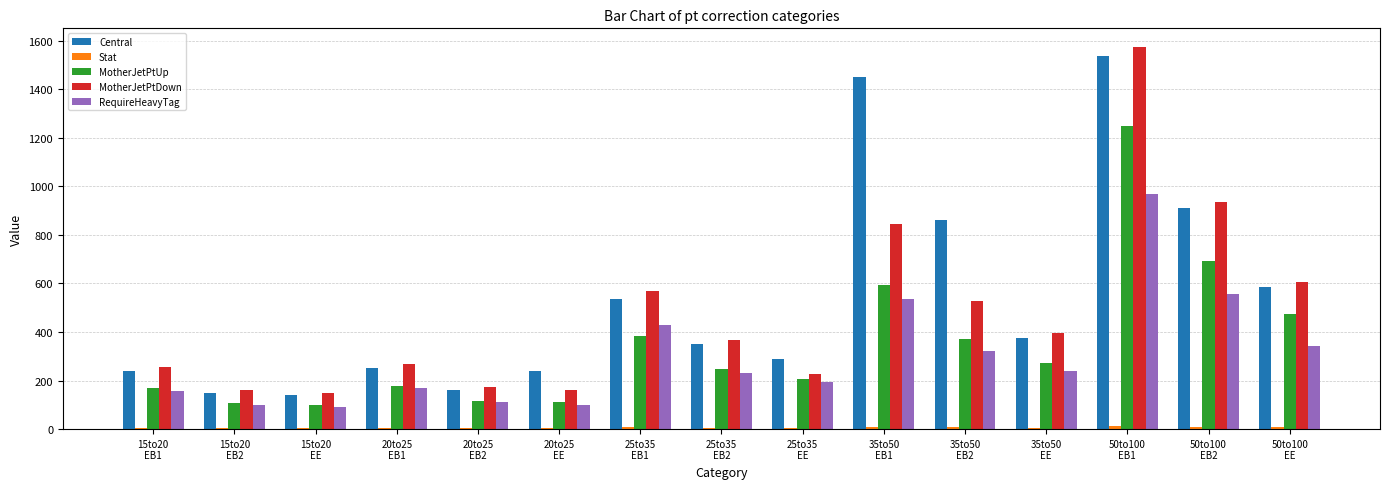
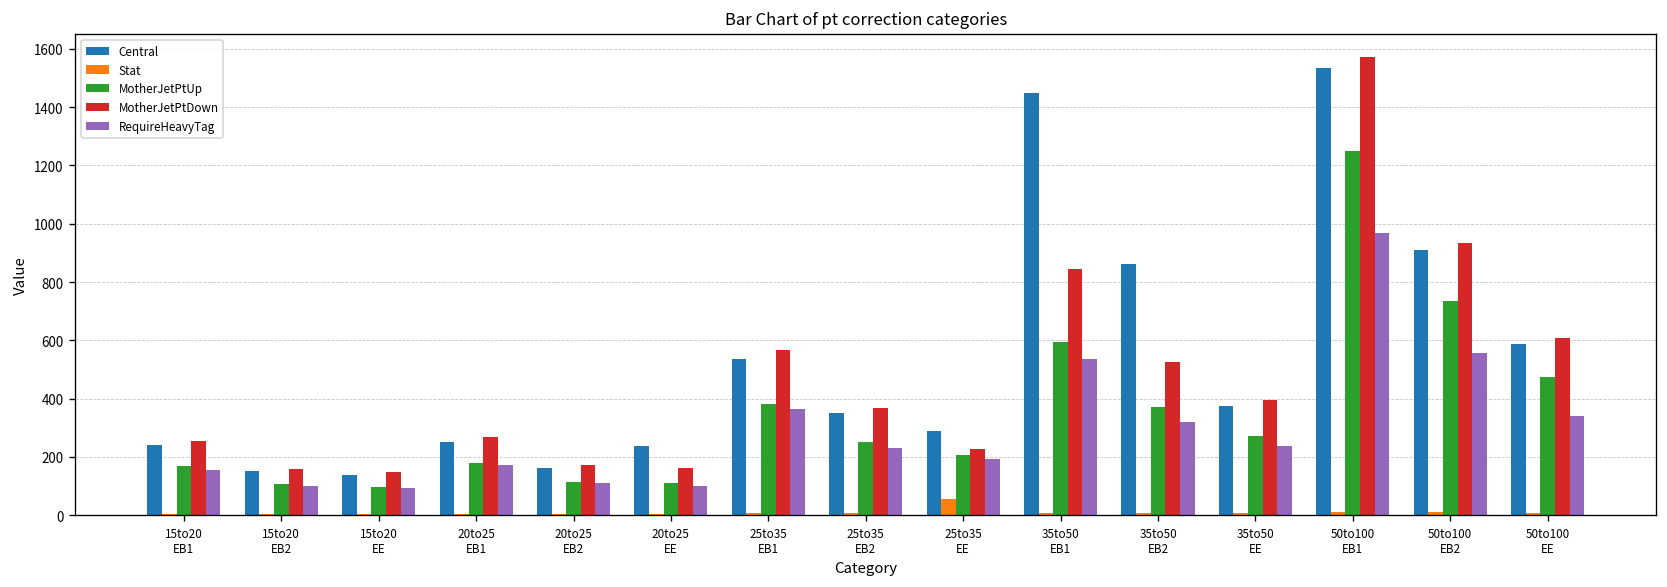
RequireHeavyTag, 25to35 EB1: 430 -> 370
Stat, 25to35 EE: 10 -> 60
MotherJetPtUp, 50to100 EB2: 690 -> 730
